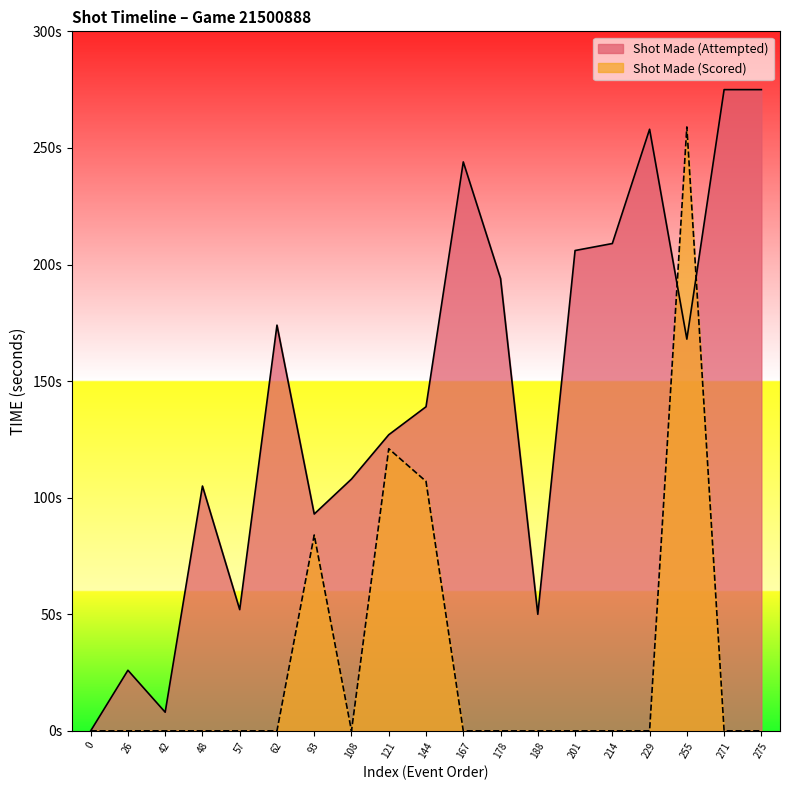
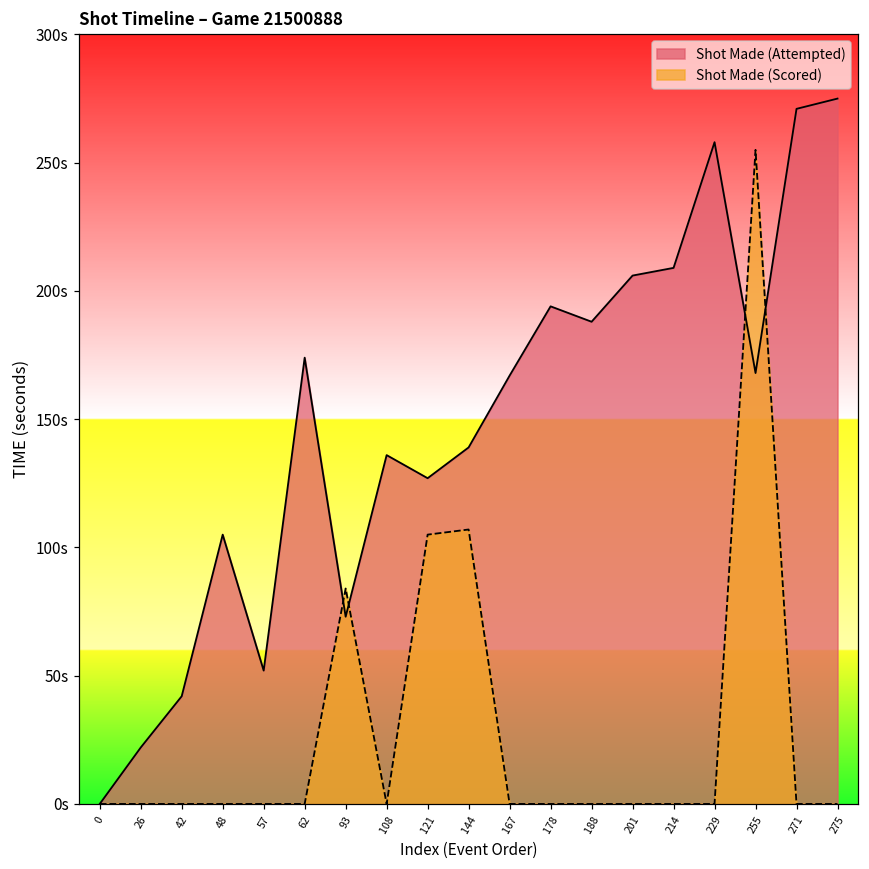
Shot Made (Attempted), 26: 26s -> 22s
Shot Made (Attempted), 42: 8s -> 42s
Shot Made (Attempted), 93: 93s -> 73s
Shot Made (Attempted), 108: 108s -> 136s
Shot Made (Scored), 121: 121s -> 105s
Shot Made (Attempted), 167: 244s -> 167s
Shot Made (Attempted), 188: 50s -> 188s
Shot Made (Scored), 255: 259s -> 255s
Shot Made (Attempted), 271: 275s -> 271s
